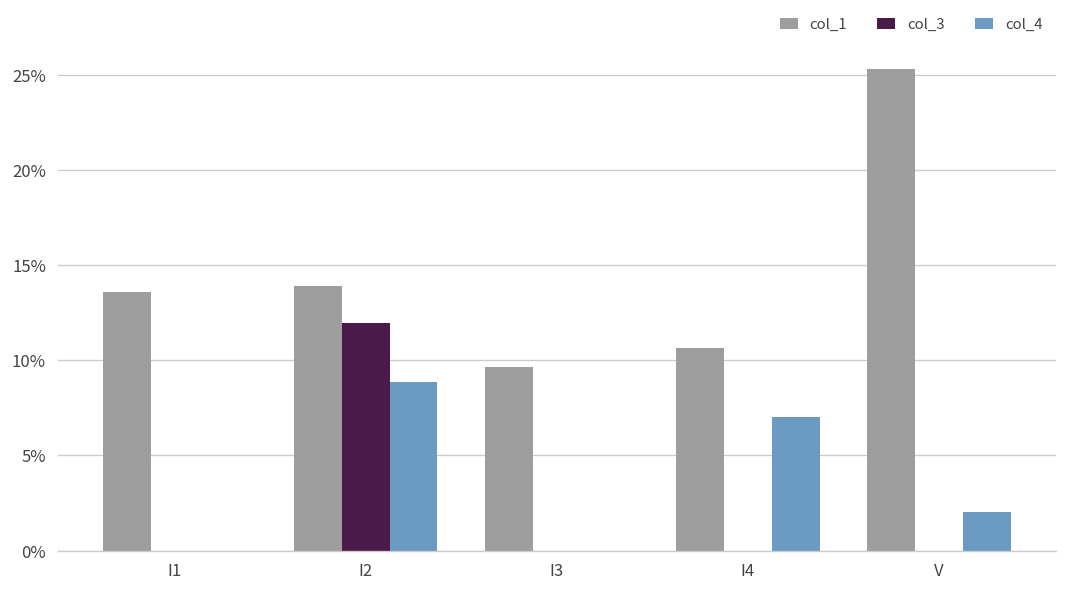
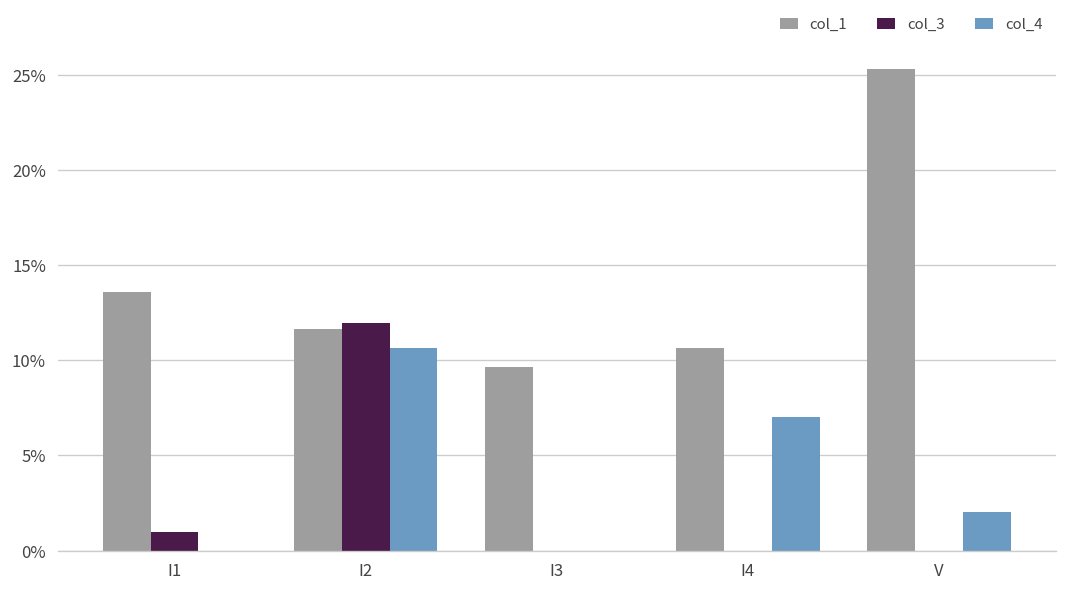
col_3, I1: 0% -> 1%
col_1, I2: 13.9% -> 11.7%
col_4, I2: 8.8% -> 10.7%
